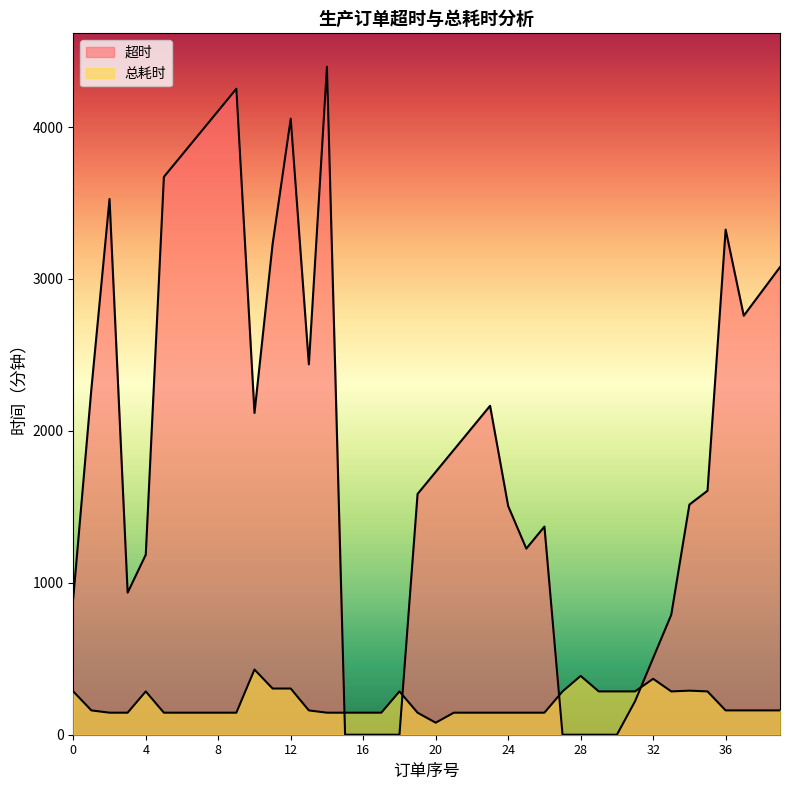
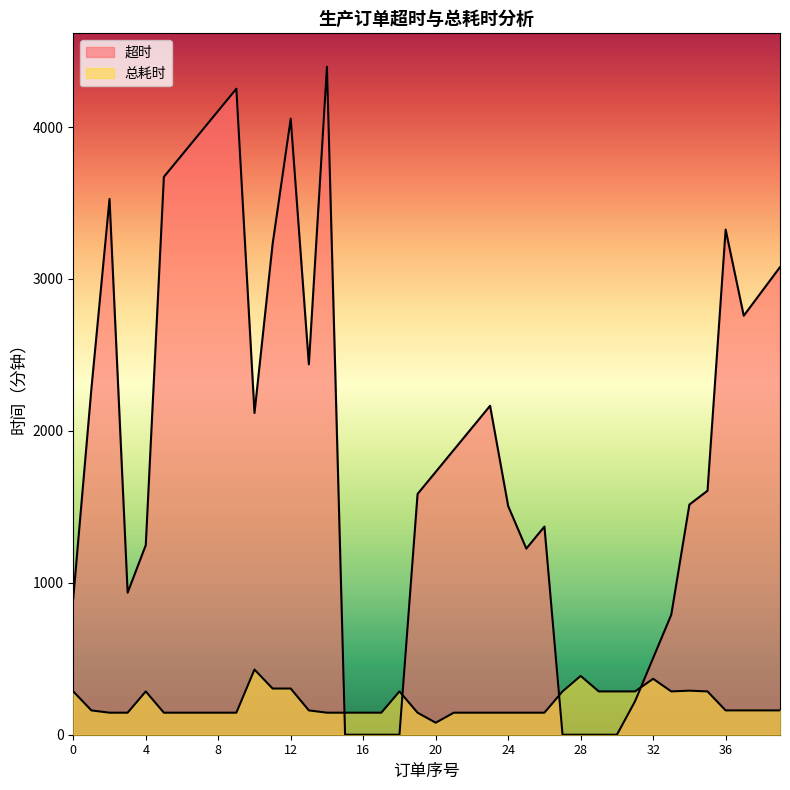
超时, 4: 1190 -> 1250
